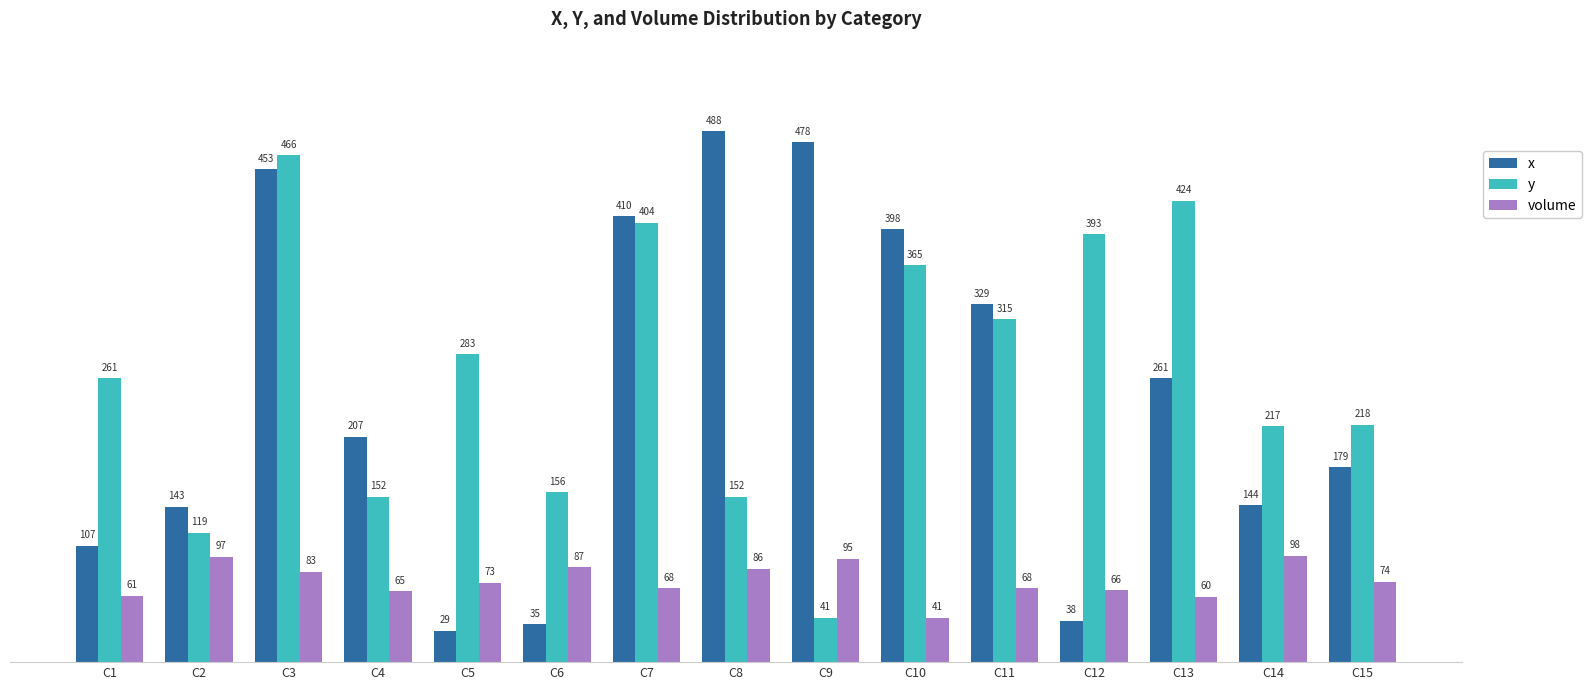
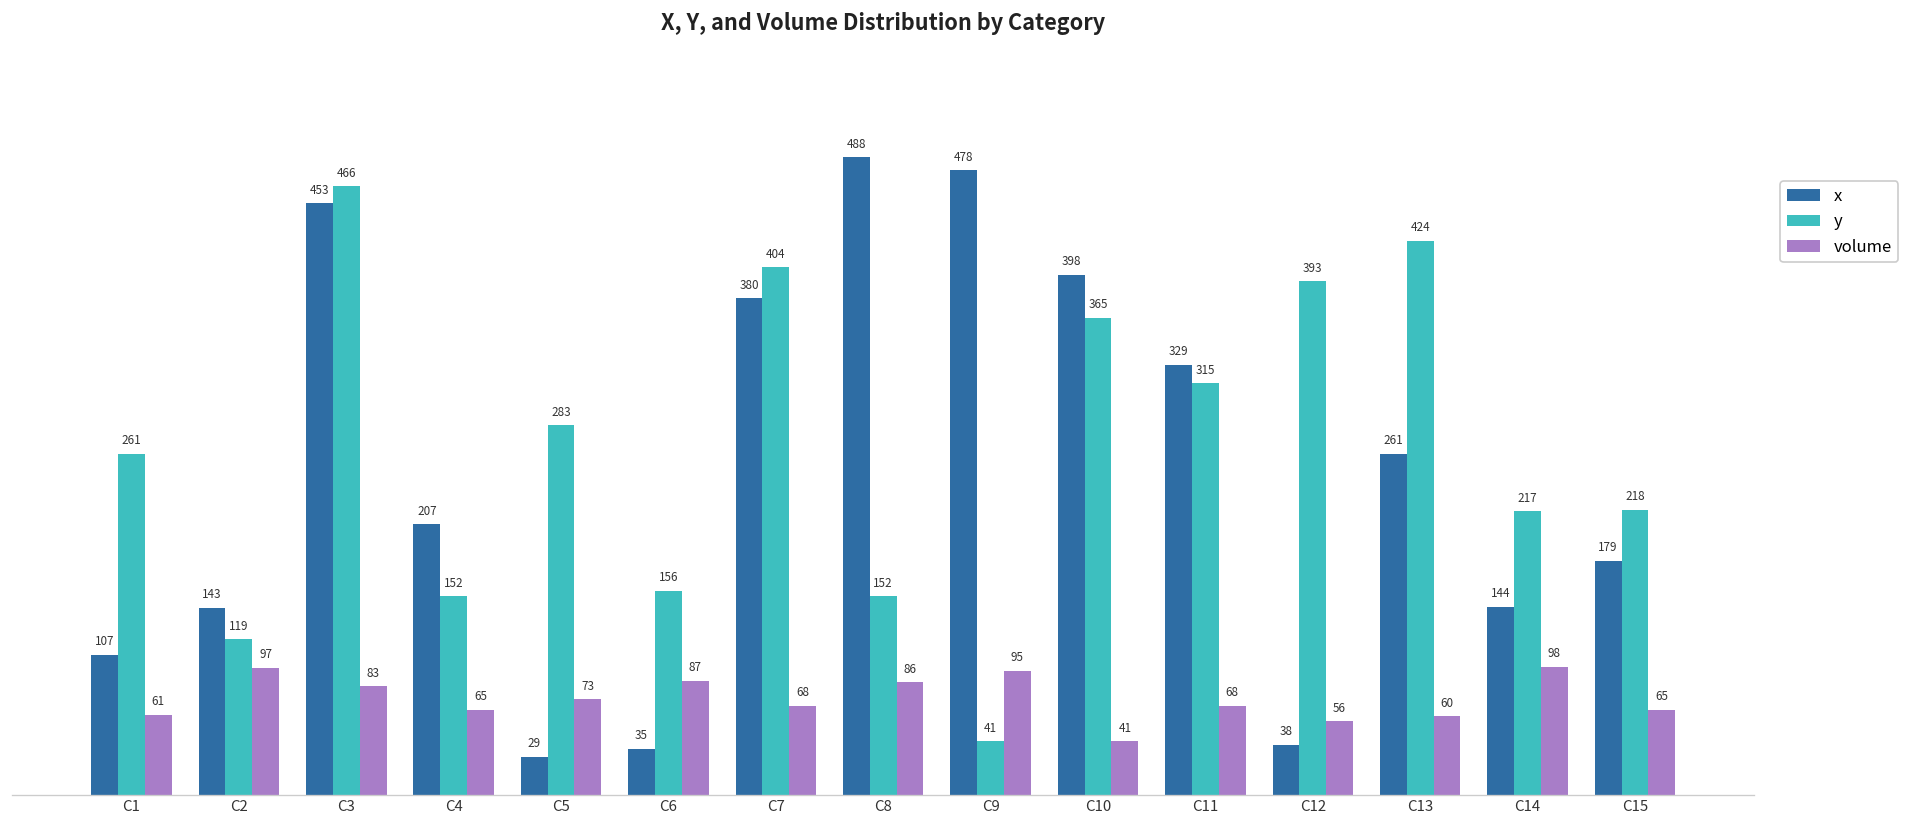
x, C7: 410 -> 380
volume, C12: 66 -> 56
volume, C15: 74 -> 65
